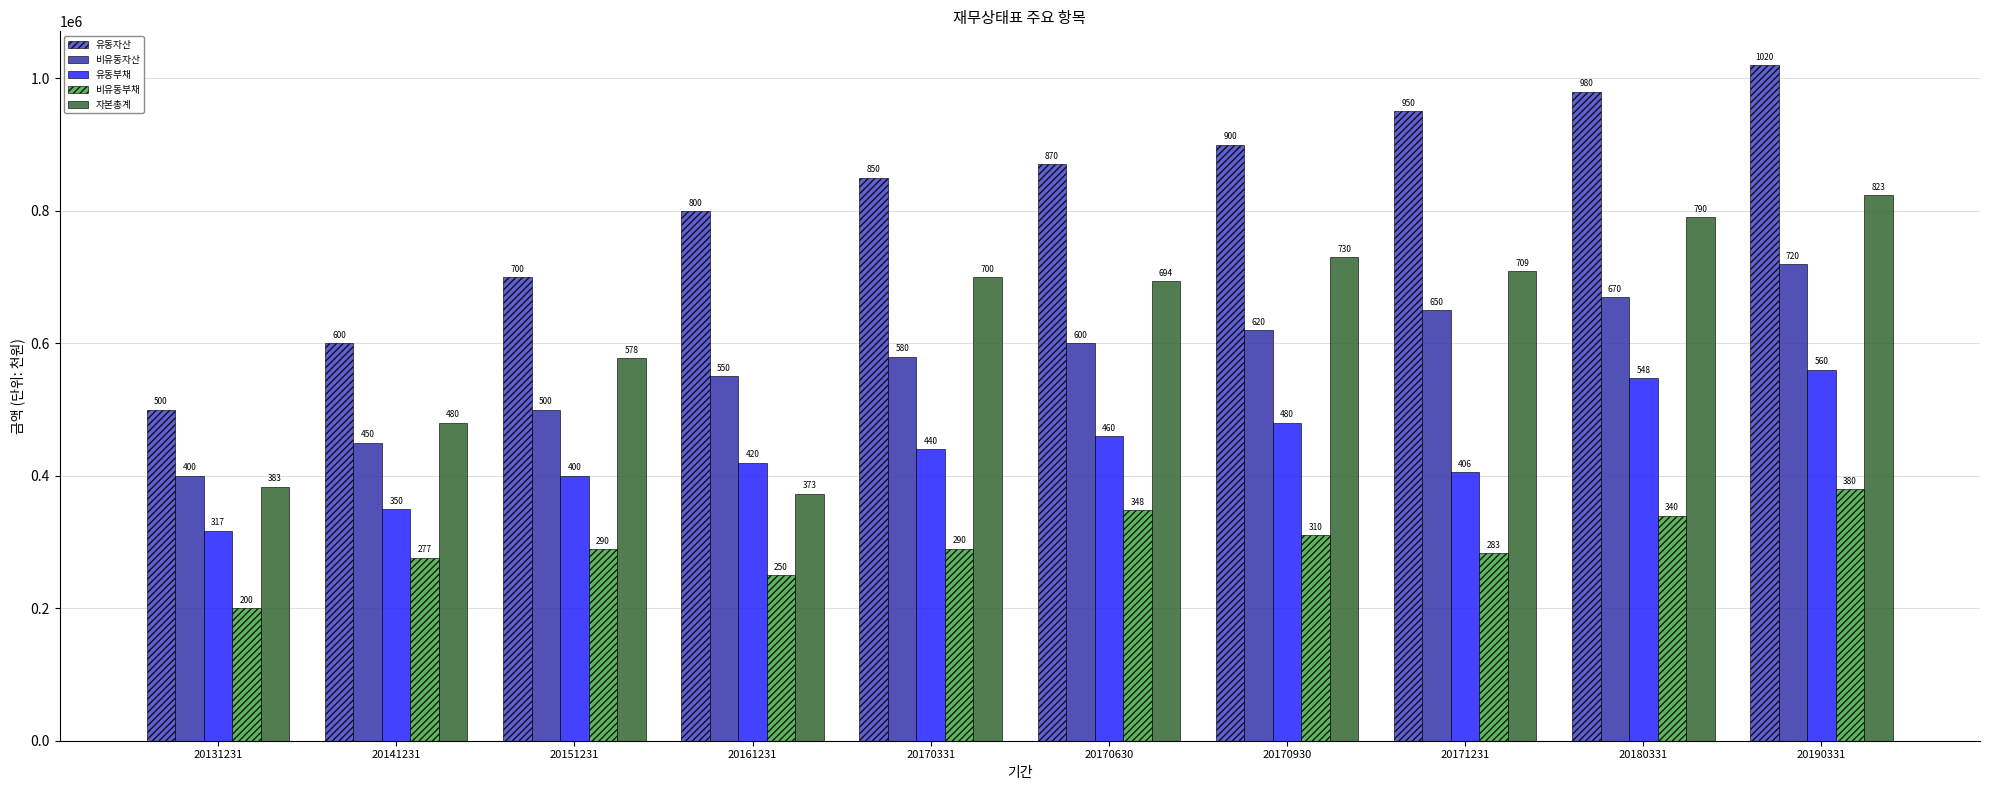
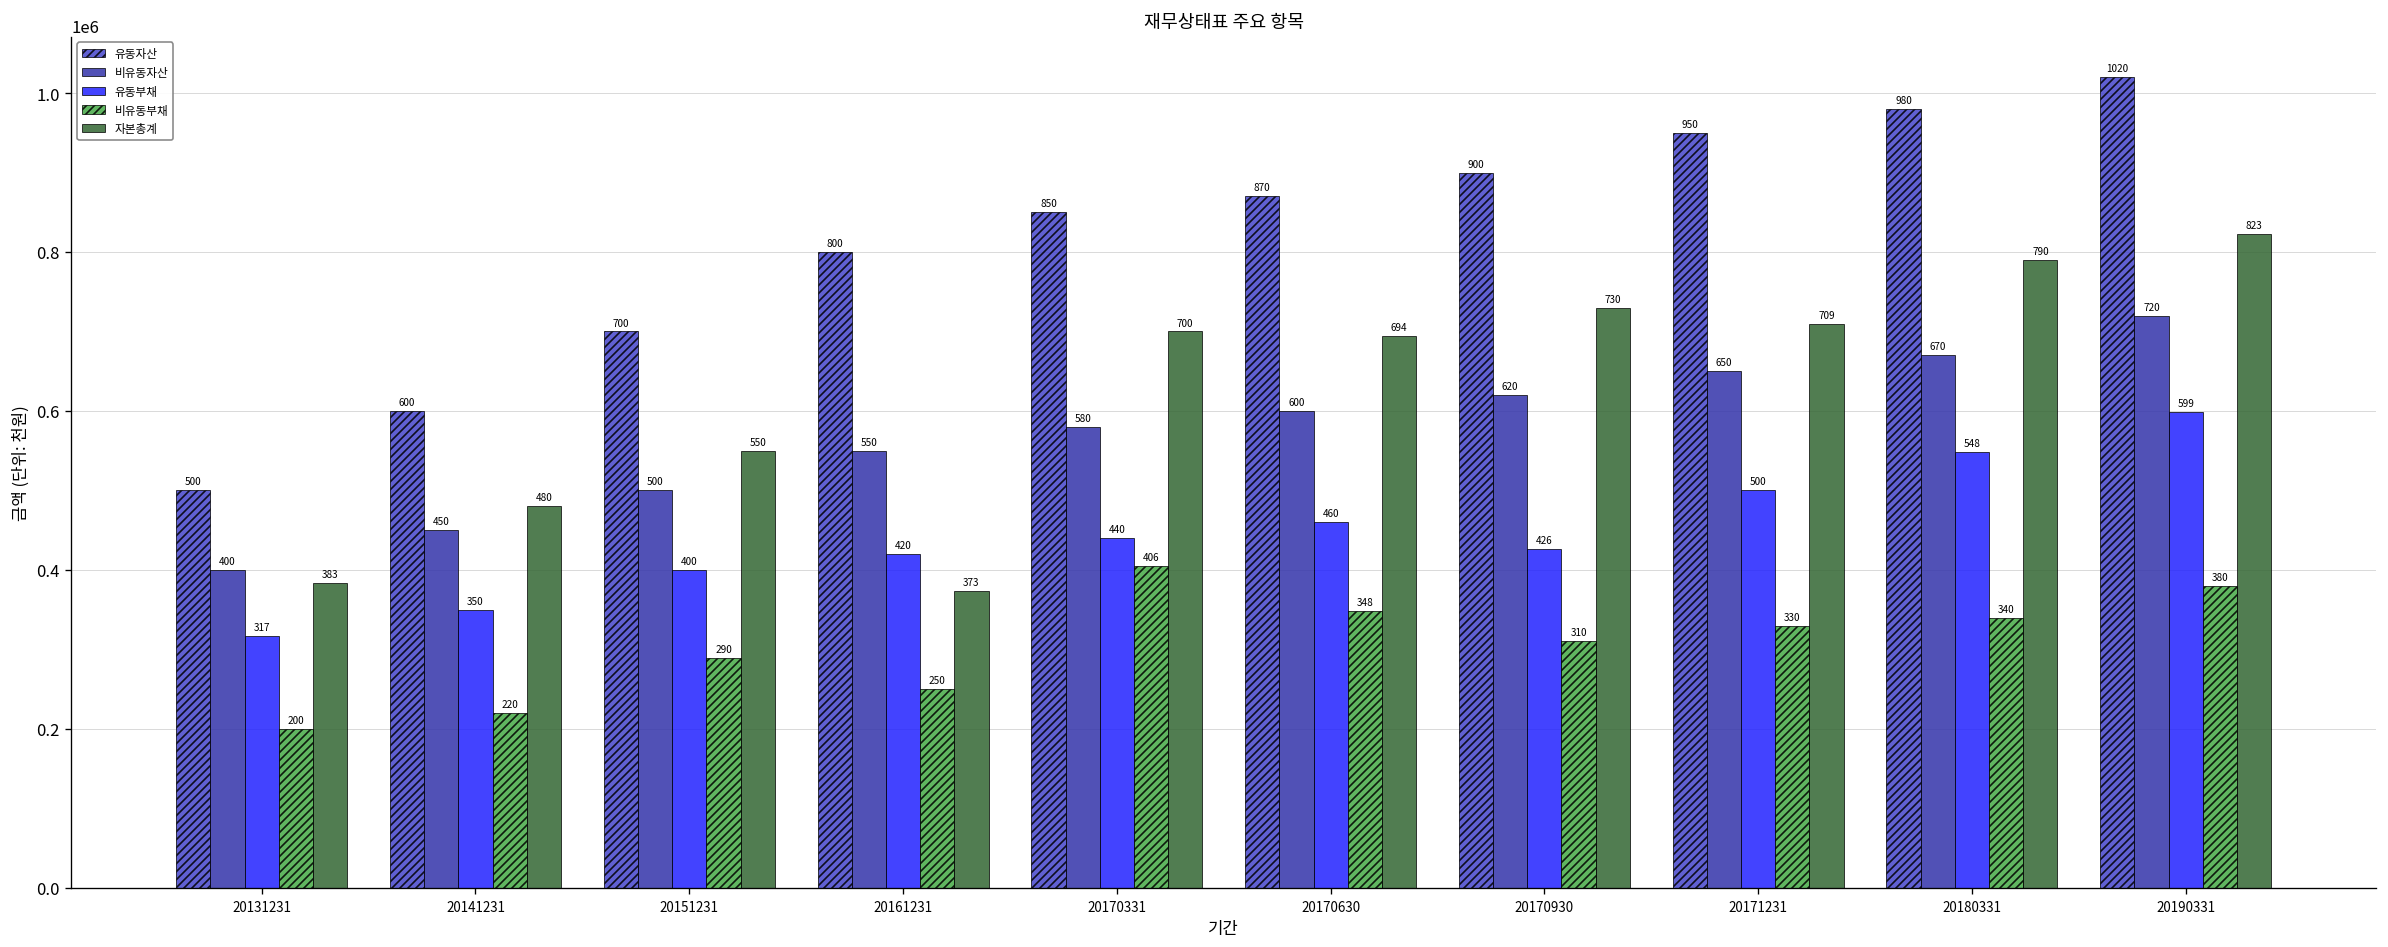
비유동부채, 20141231: 277 -> 220
자본총계, 20151231: 578 -> 550
비유동부채, 20170331: 290 -> 406
유동부채, 20170930: 480 -> 426
유동부채, 20171231: 406 -> 500
비유동부채, 20171231: 283 -> 330
유동부채, 20190331: 560 -> 599
